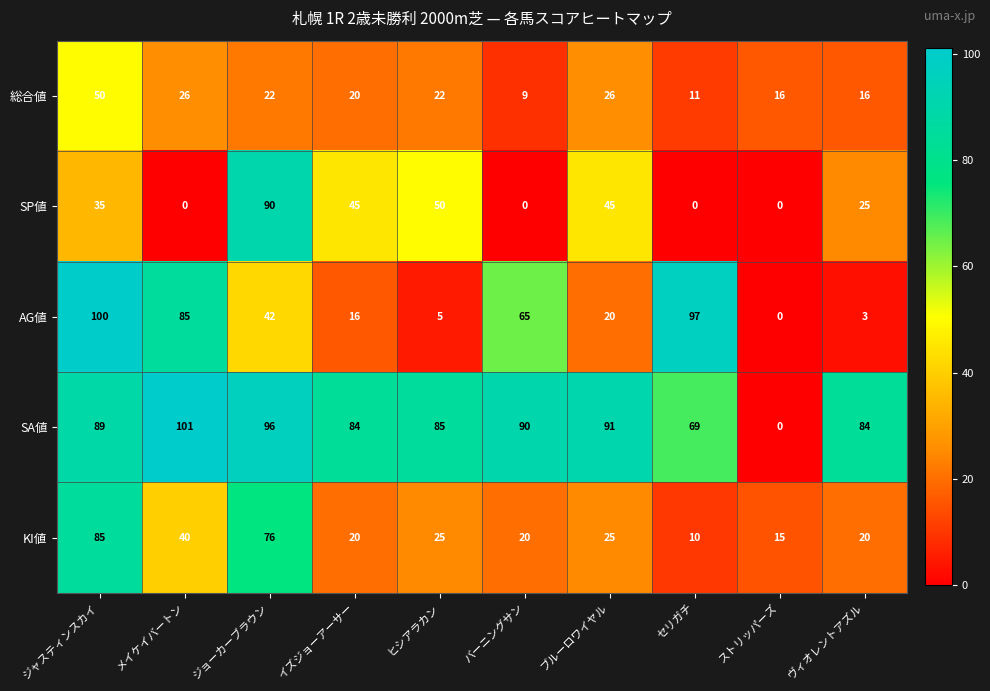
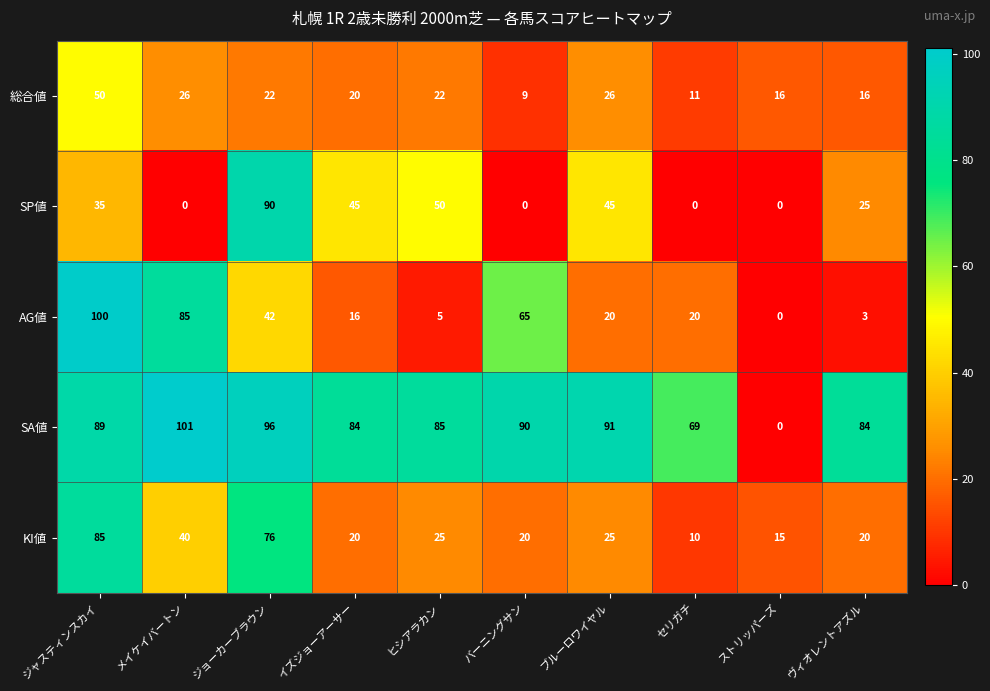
AG値, セリガチ: 97 -> 20
